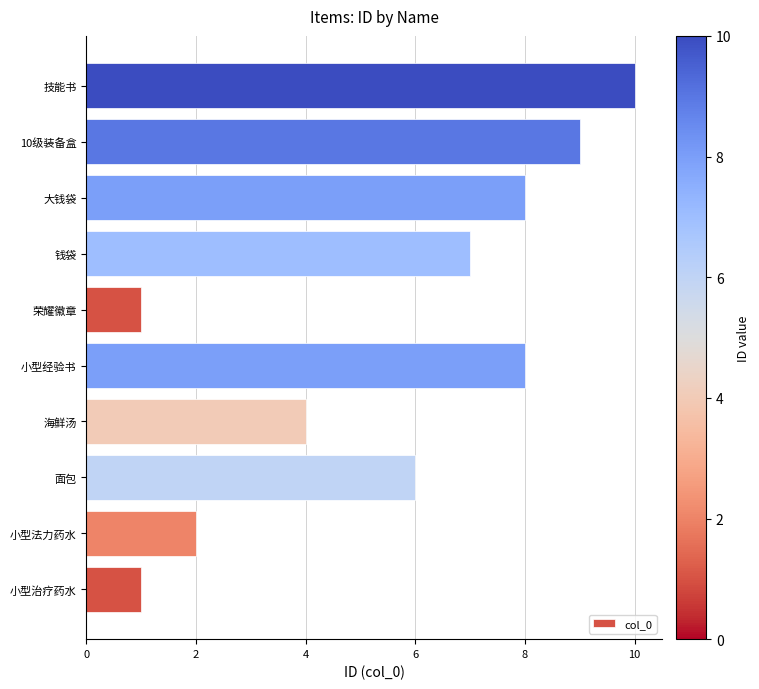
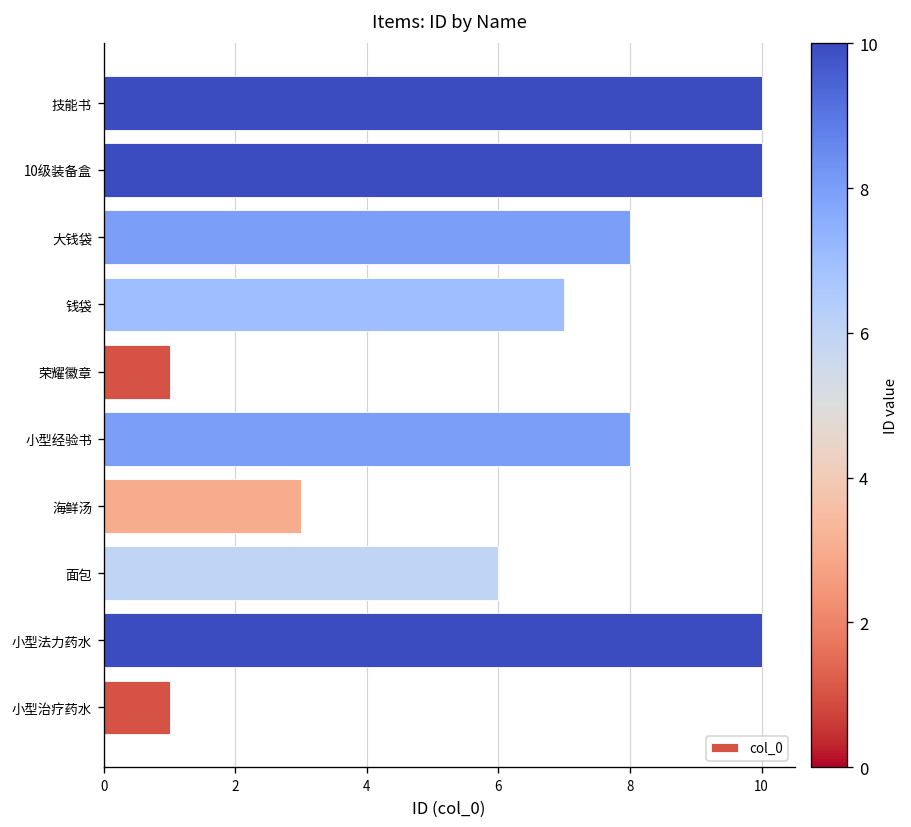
10级装备盒: 9 -> 10
海鲜汤: 4 -> 3
小型法力药水: 2 -> 10
